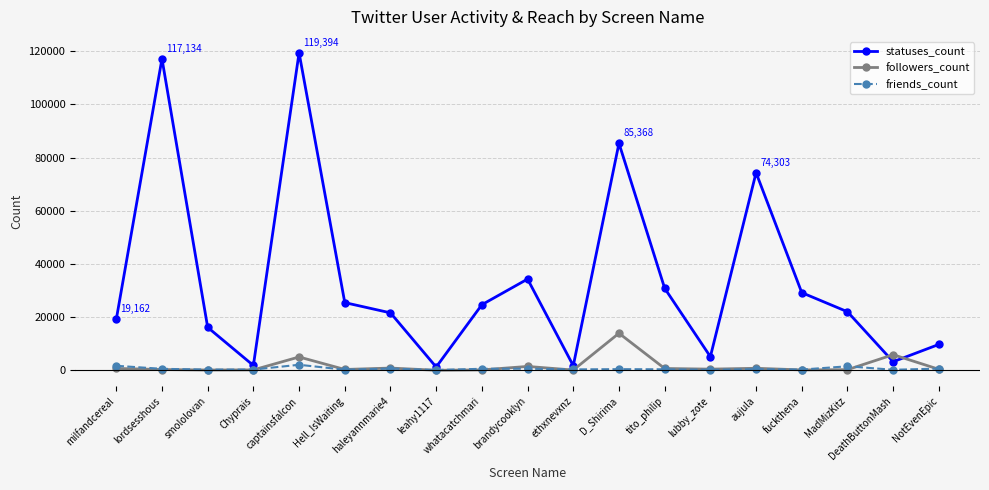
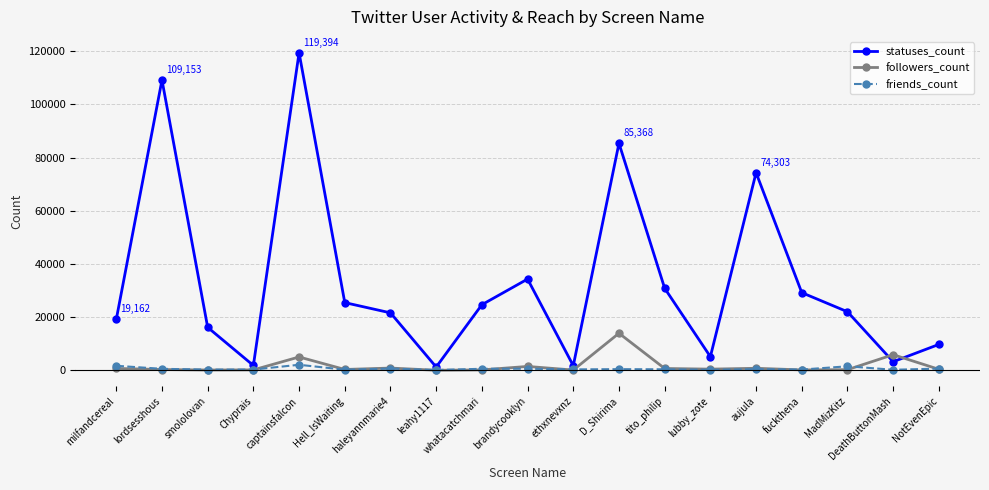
statuses_count, lordsesshous: 117,134 -> 109,153
